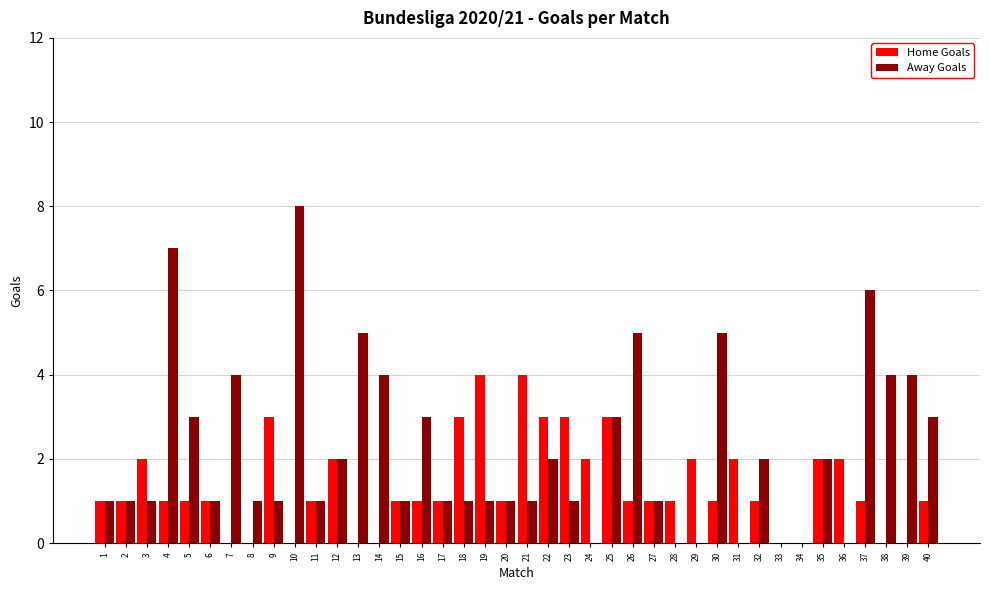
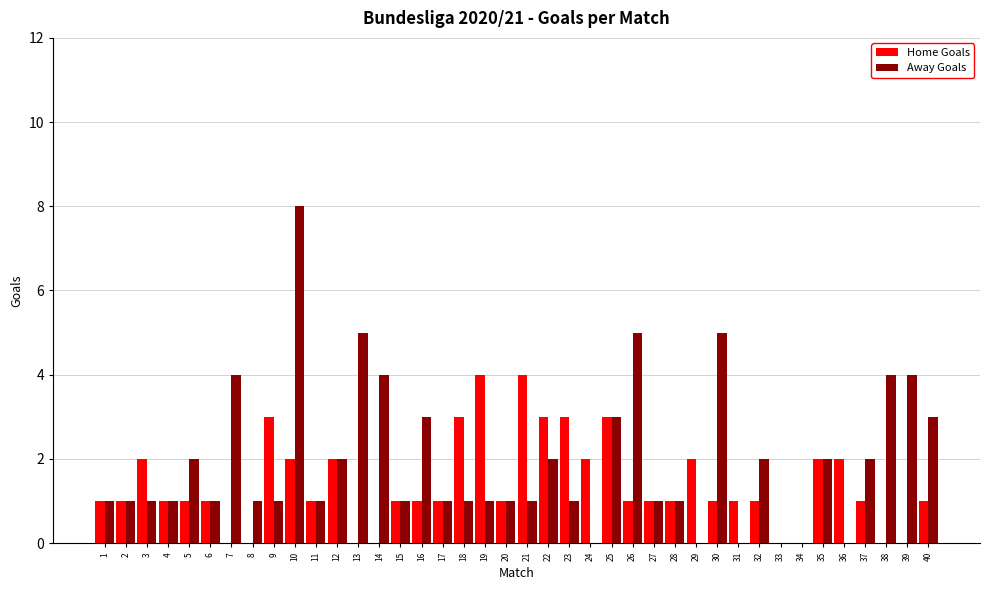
Away Goals, 4: 7 -> 1
Away Goals, 5: 3 -> 2
Home Goals, 10: 0 -> 2
Away Goals, 28: 0 -> 1
Home Goals, 31: 2 -> 1
Away Goals, 37: 6 -> 2
